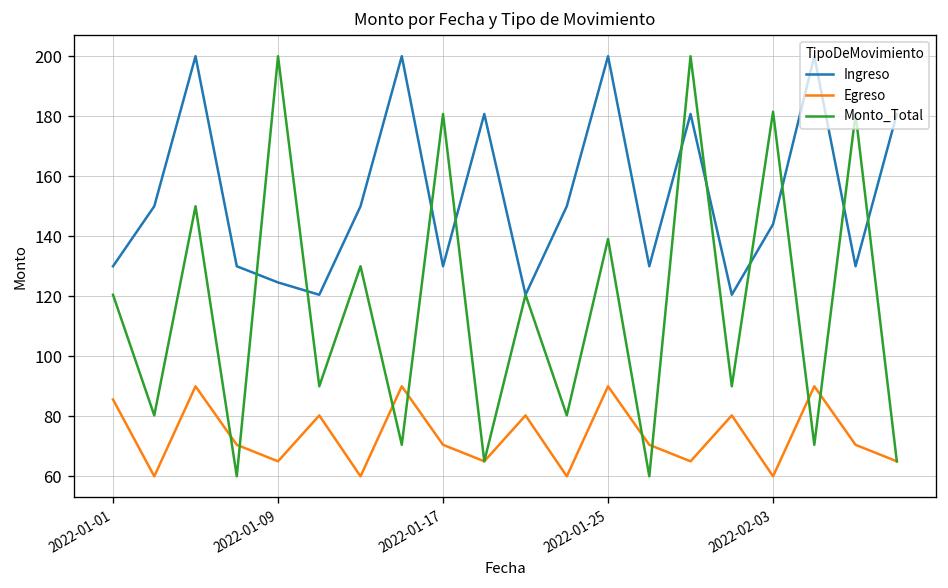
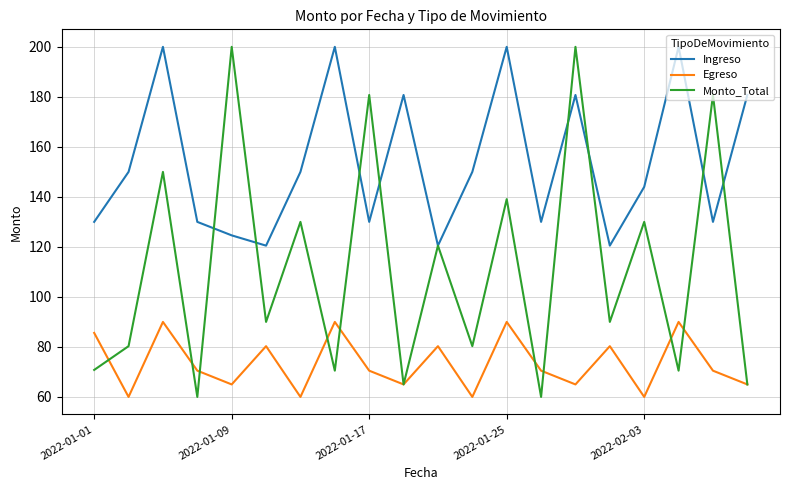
Monto_Total, 2022-01-01: 121 -> 71
Monto_Total, 2022-02-03: 182 -> 130
